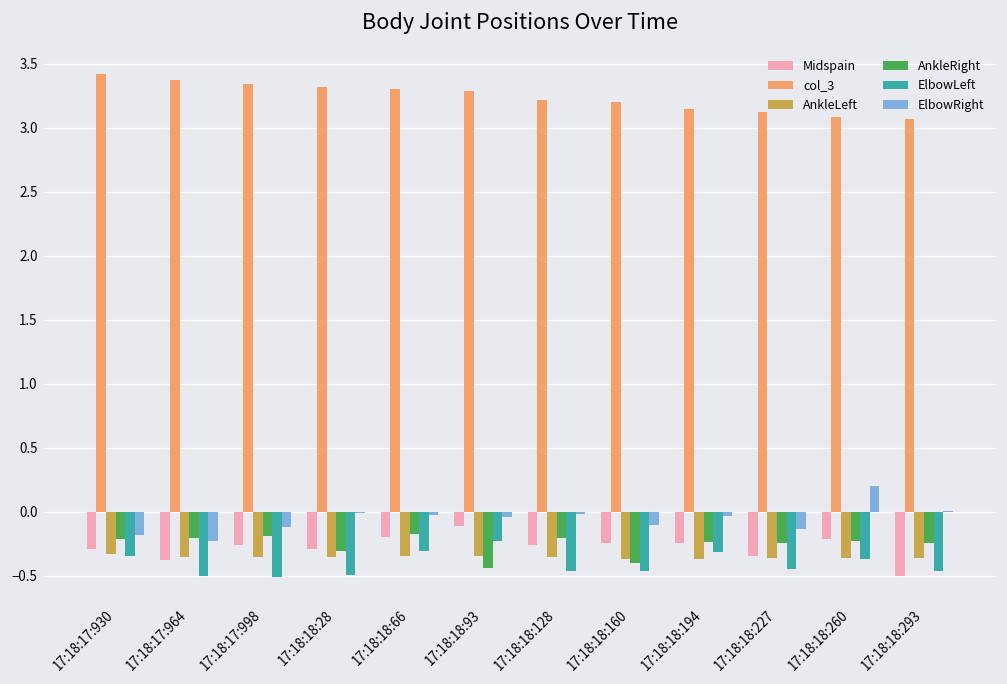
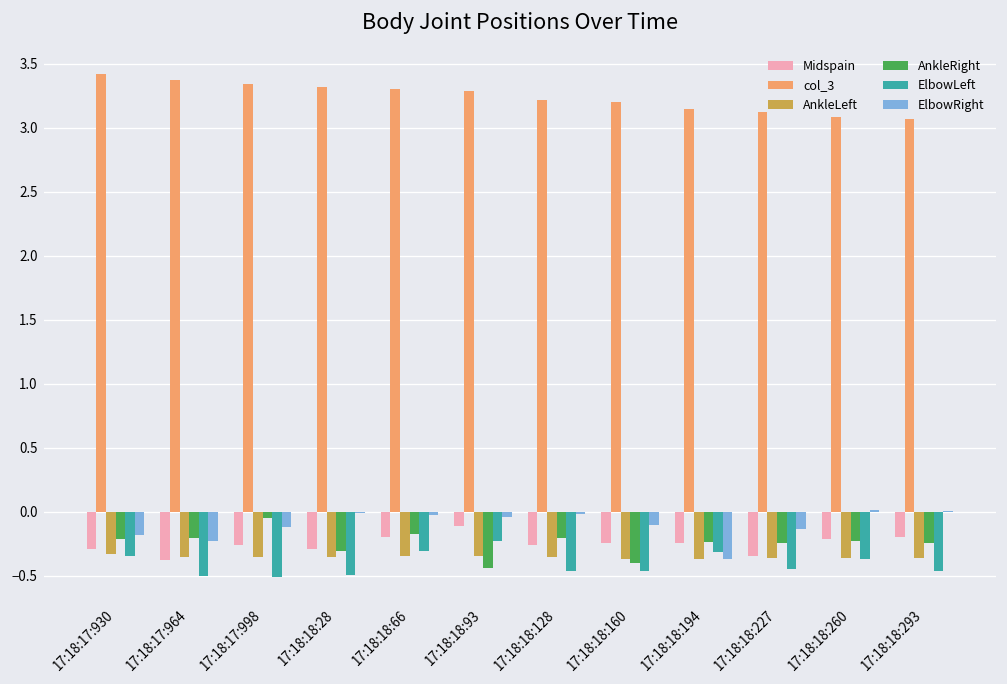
AnkleRight, 17:18:17:998: -0.19 -> -0.05
ElbowRight, 17:18:18:194: -0.03 -> -0.37
ElbowRight, 17:18:18:260: 0.20 -> 0.01
Midspain, 17:18:18:293: -0.50 -> -0.20
